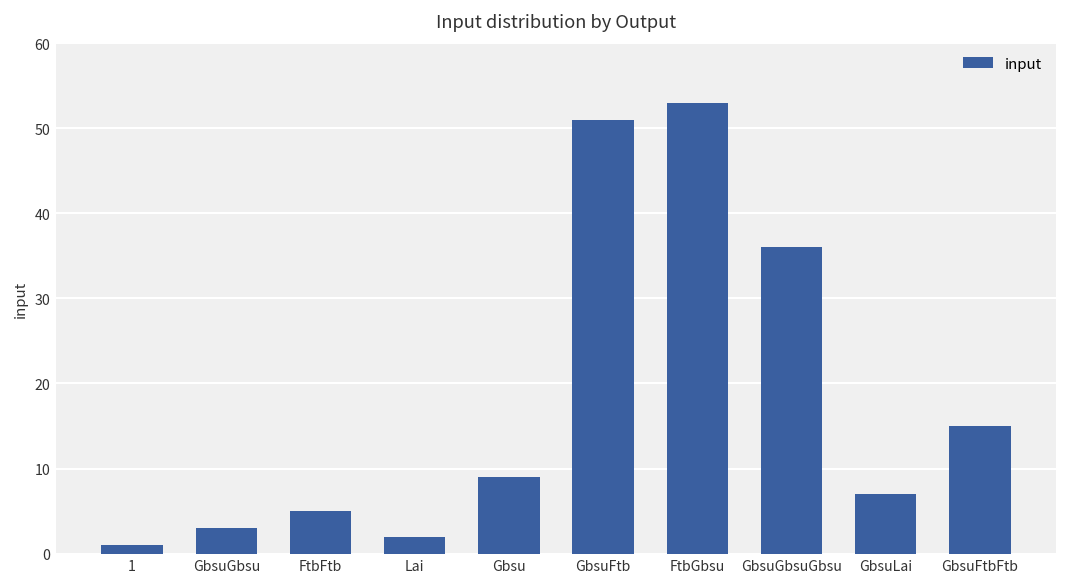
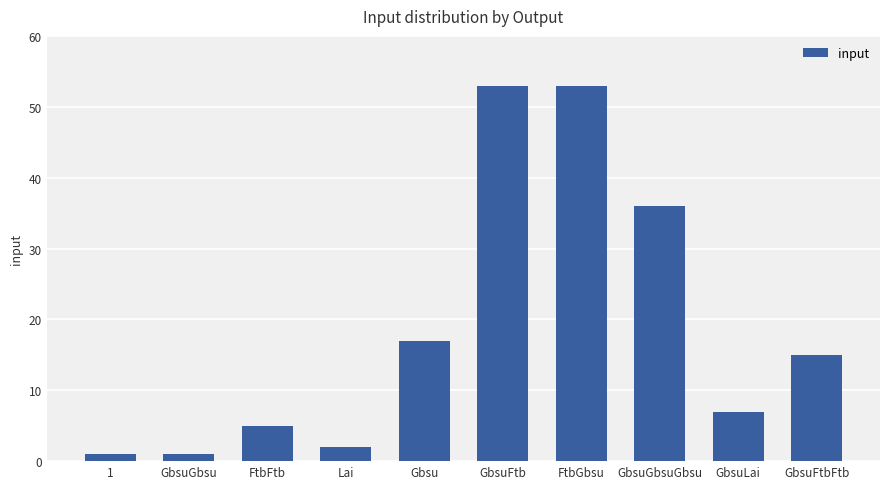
GbsuGbsu: 3 -> 1
Gbsu: 9 -> 17
GbsuFtb: 51 -> 53
